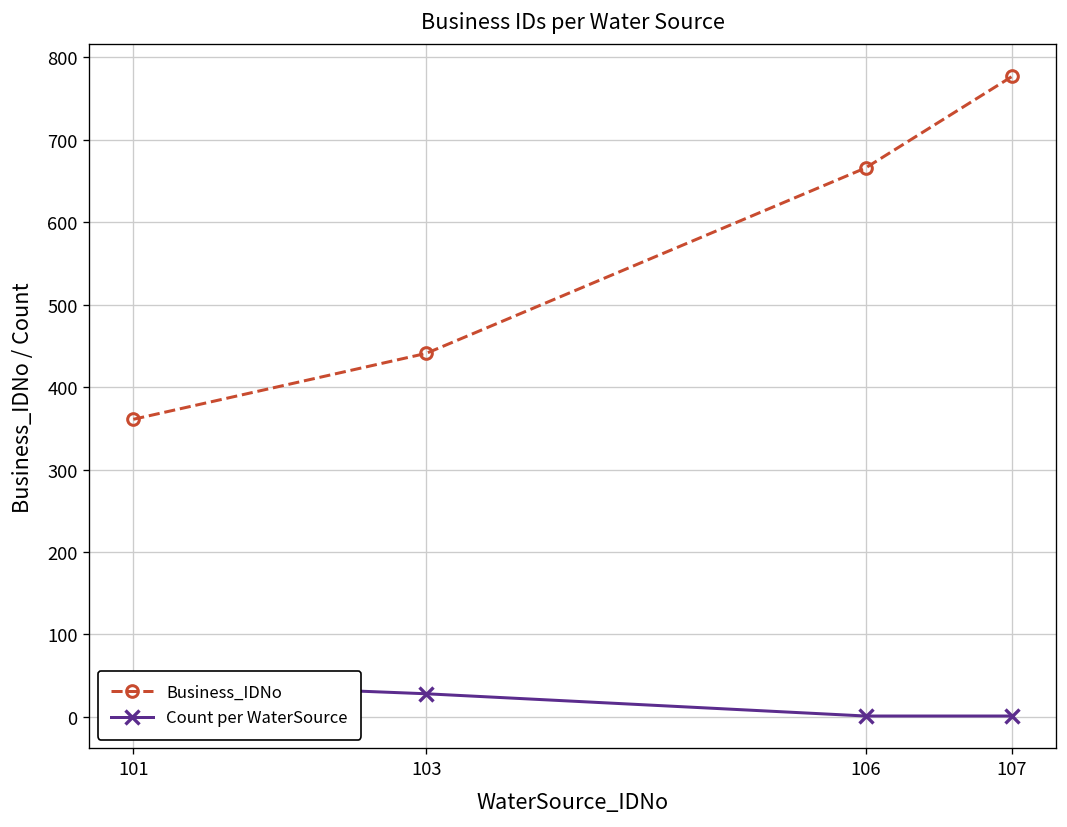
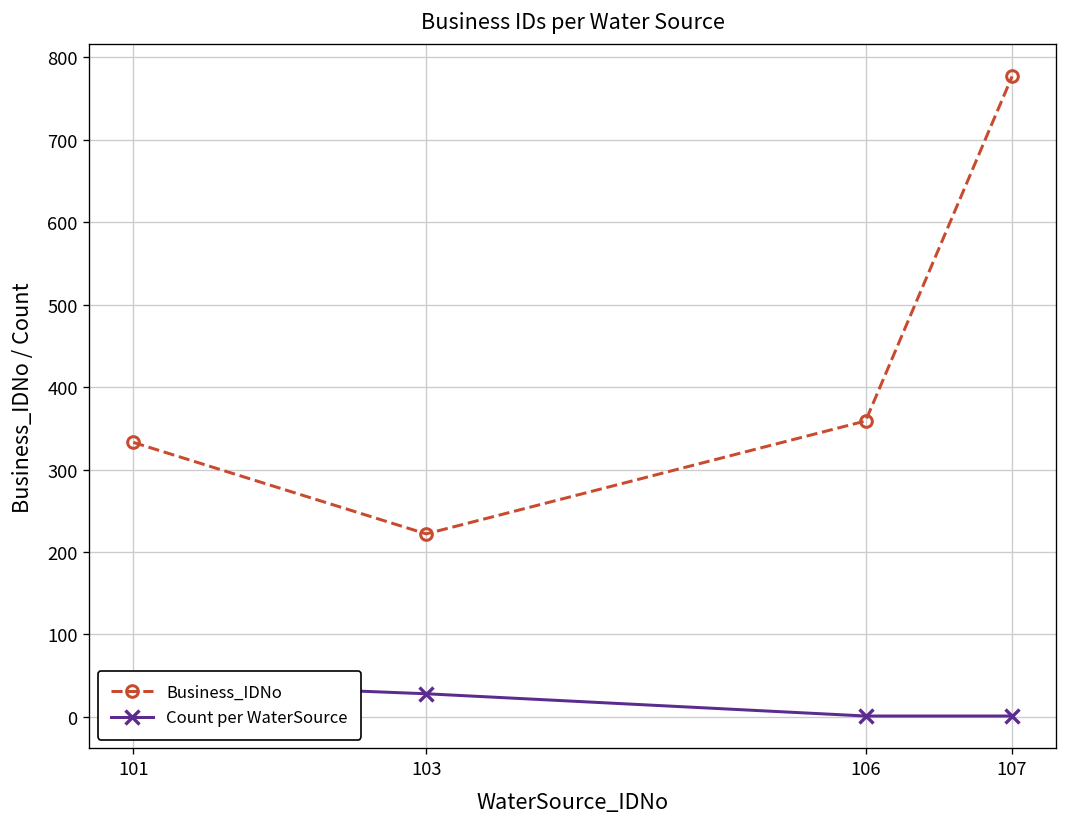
Business_IDNo, 101: 360 -> 330
Business_IDNo, 103: 440 -> 220
Business_IDNo, 106: 670 -> 360
